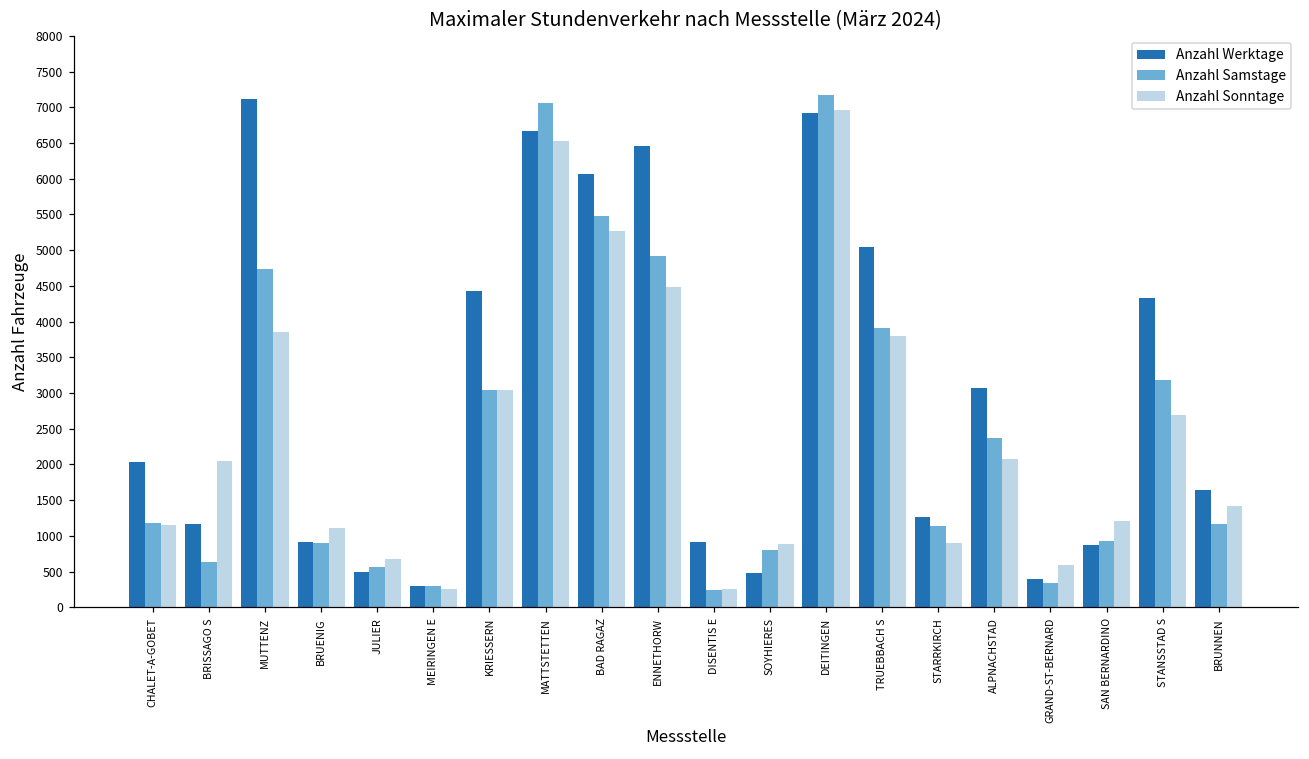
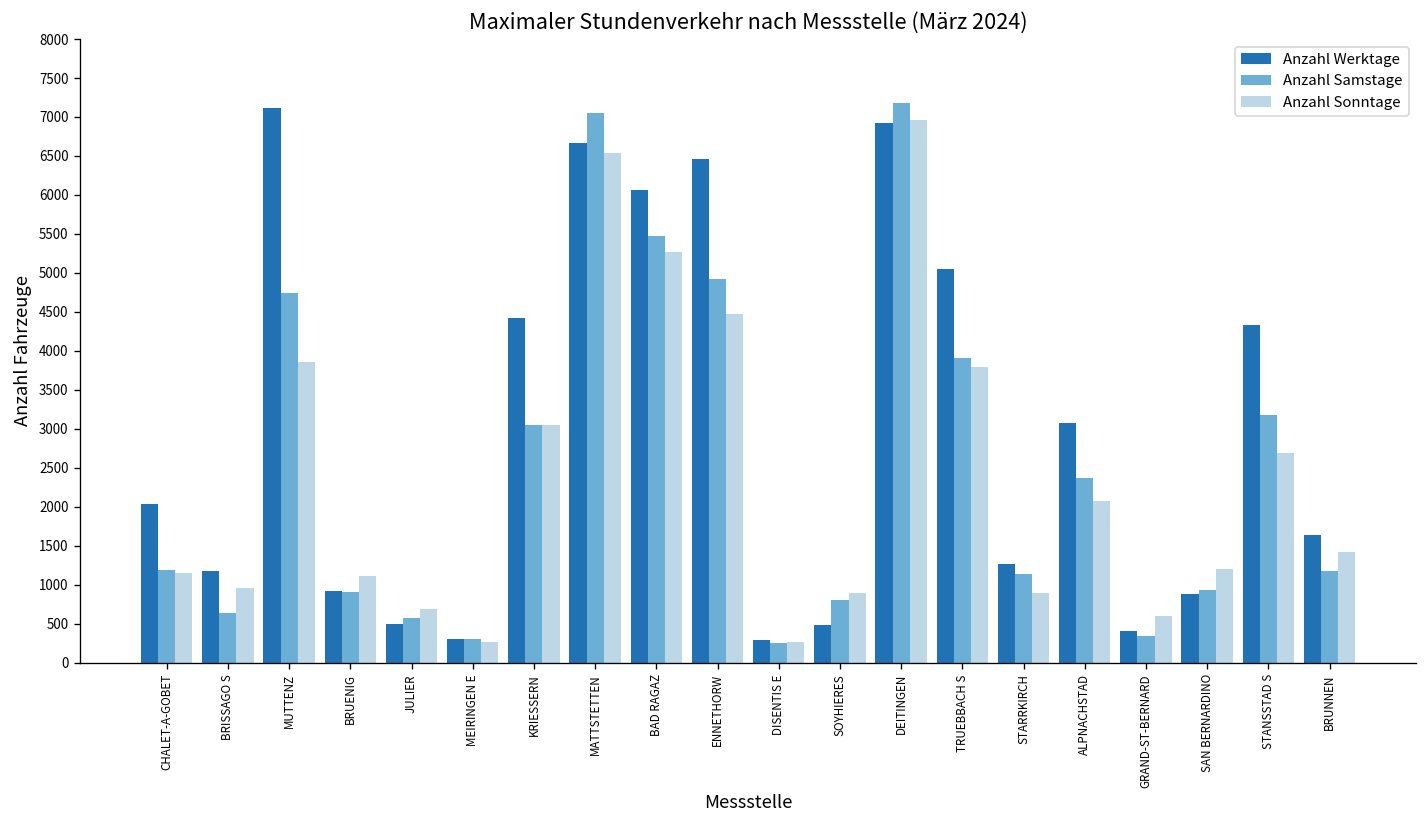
Anzahl Sonntage, BRISSAGO S: 2000 -> 1000
Anzahl Werktage, DISENTIS E: 900 -> 300
